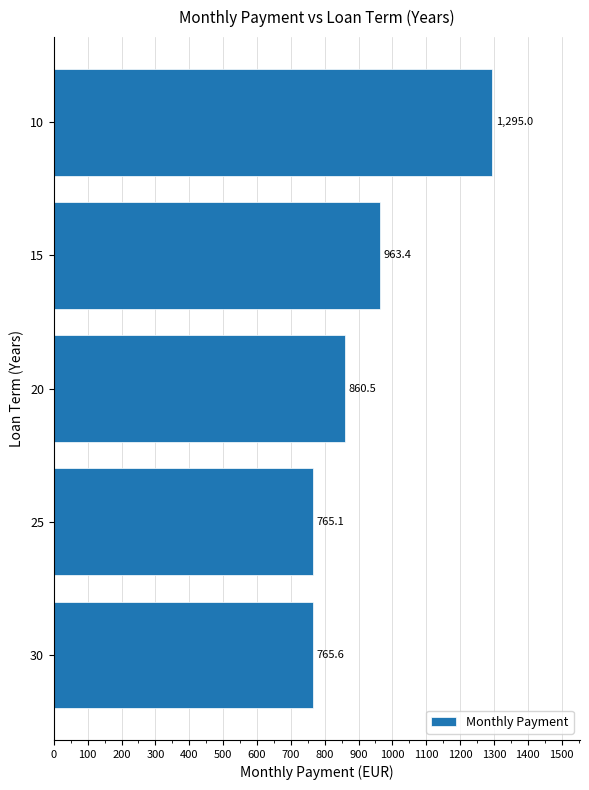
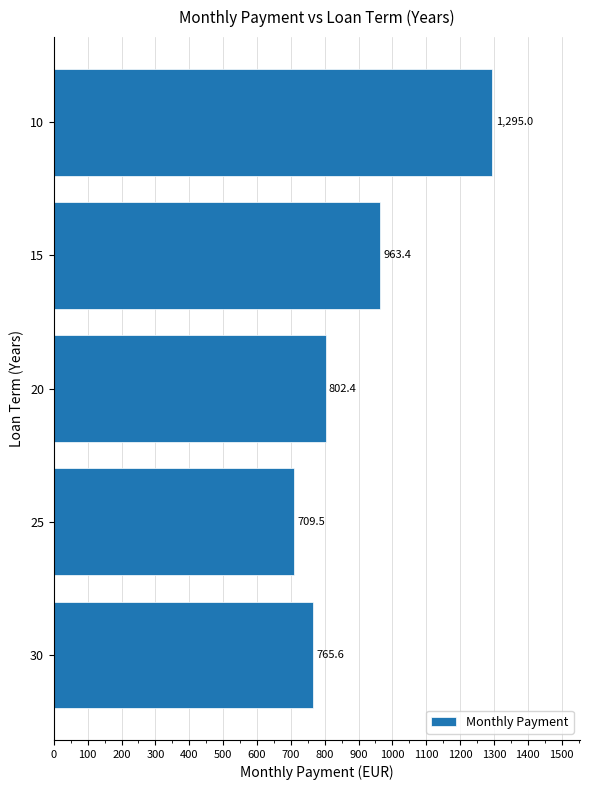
20: 860.5 -> 802.4
25: 765.1 -> 709.5
